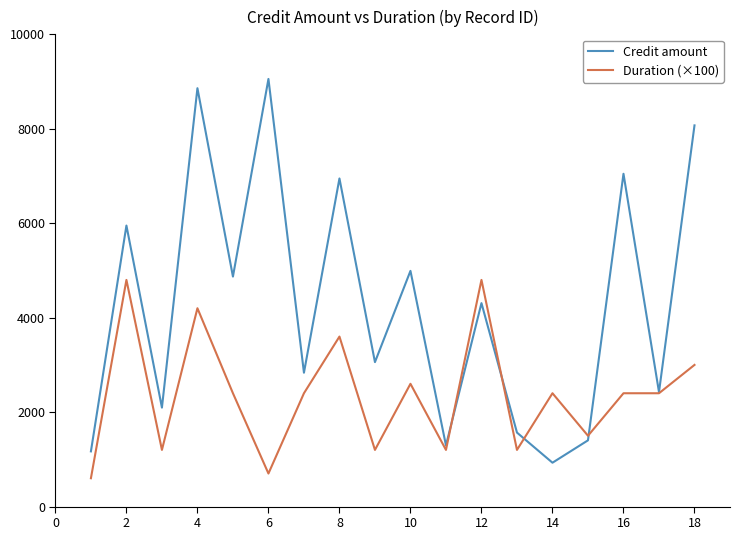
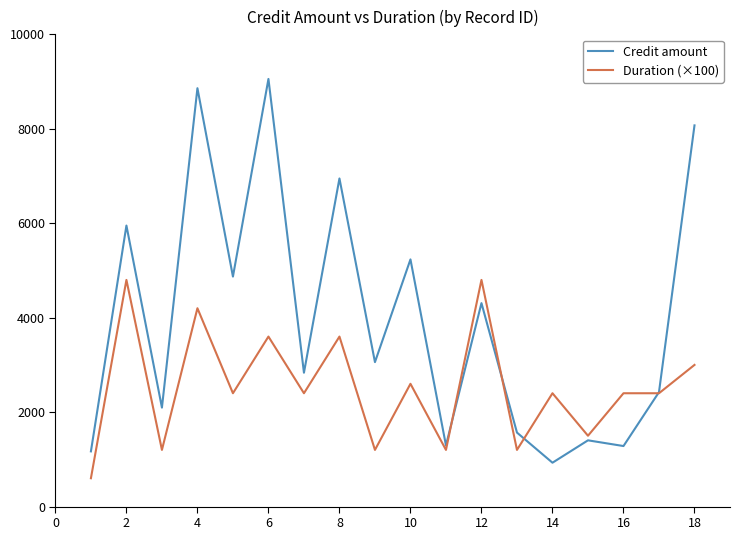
Duration (×100), 6: 700 -> 3600
Credit amount, 10: 5000 -> 5200
Credit amount, 16: 7000 -> 1300
